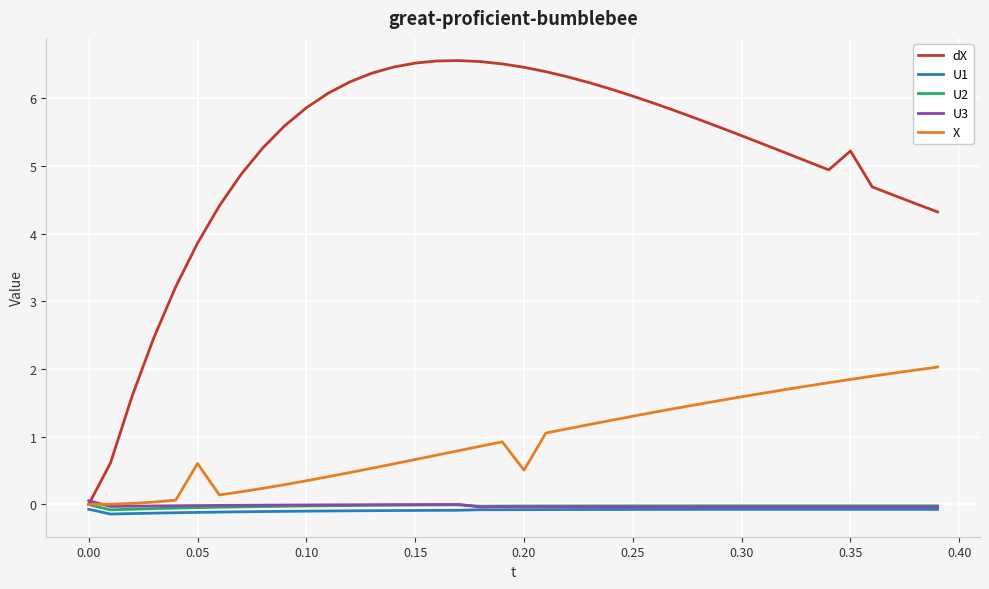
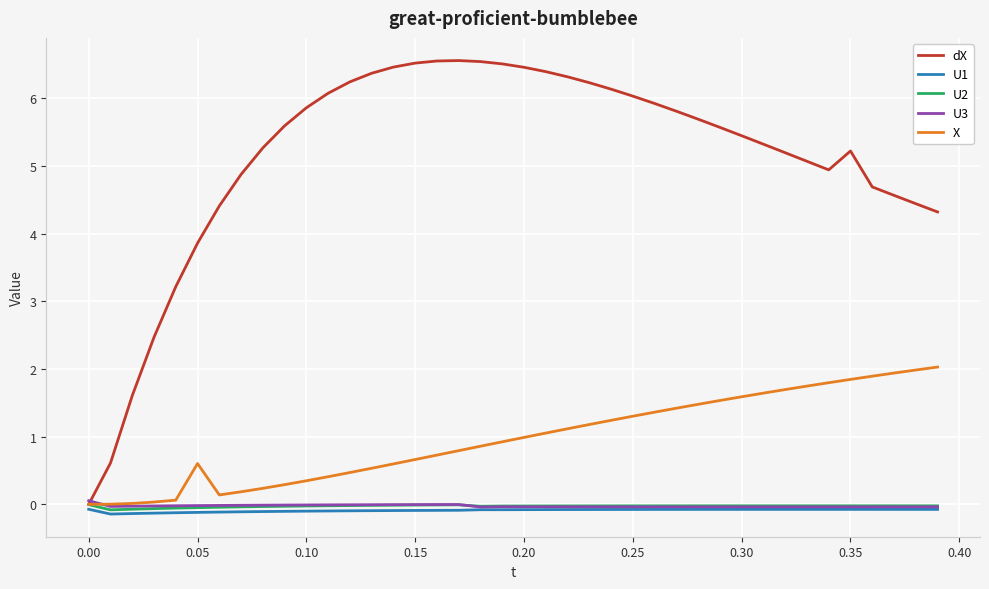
X, 0.20: 0.5 -> 1.0
